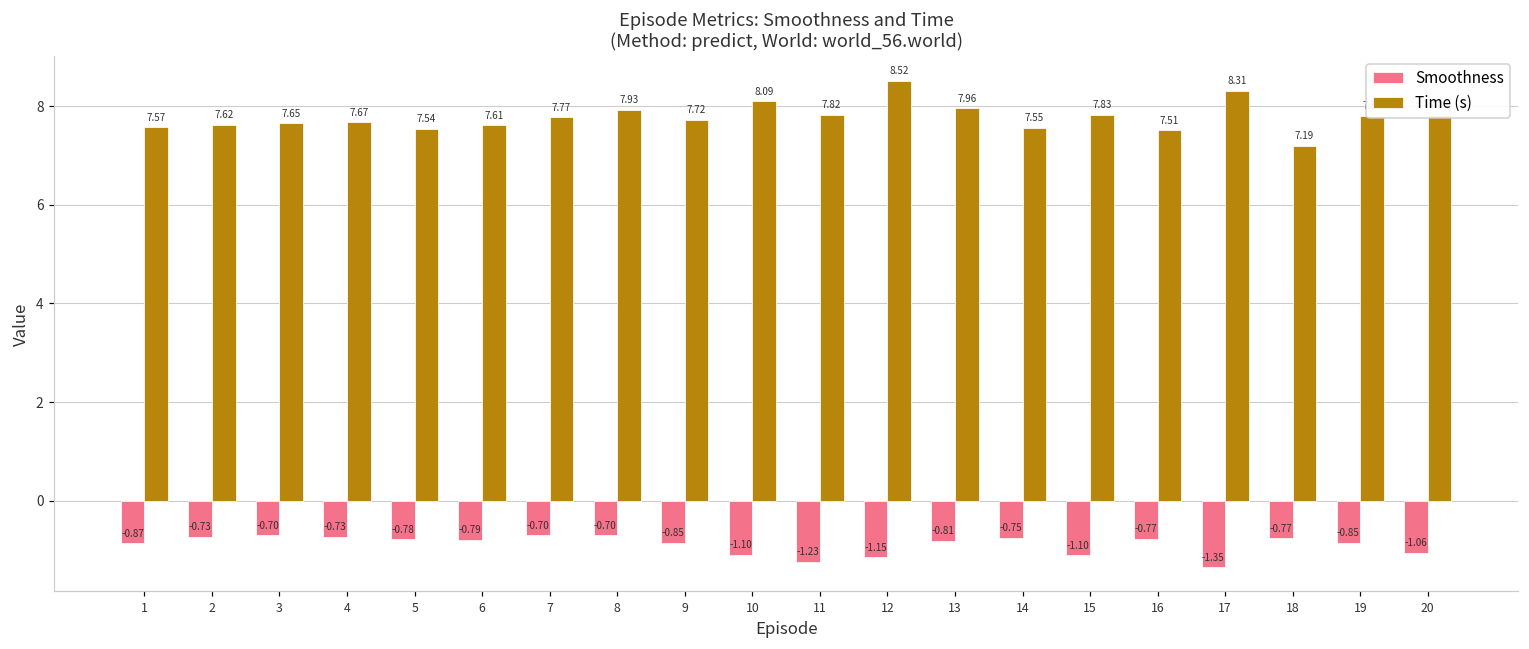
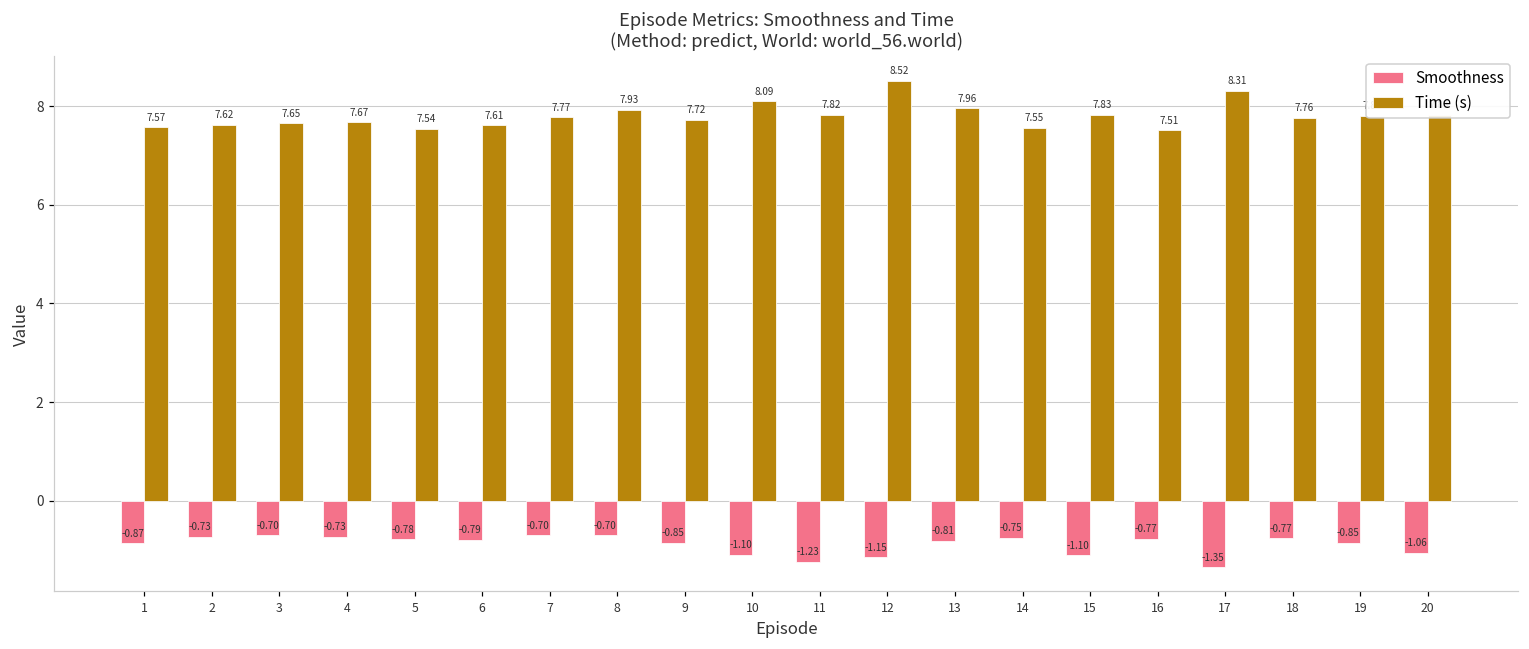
Time (s), 18: 7.19 -> 7.76
